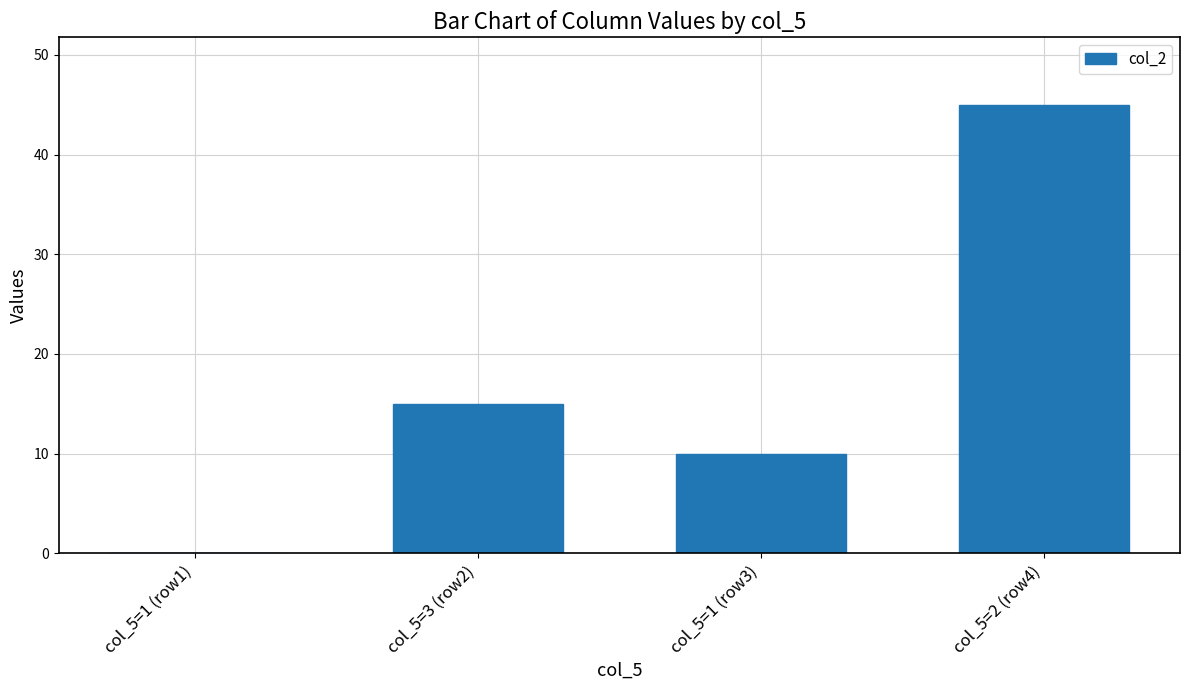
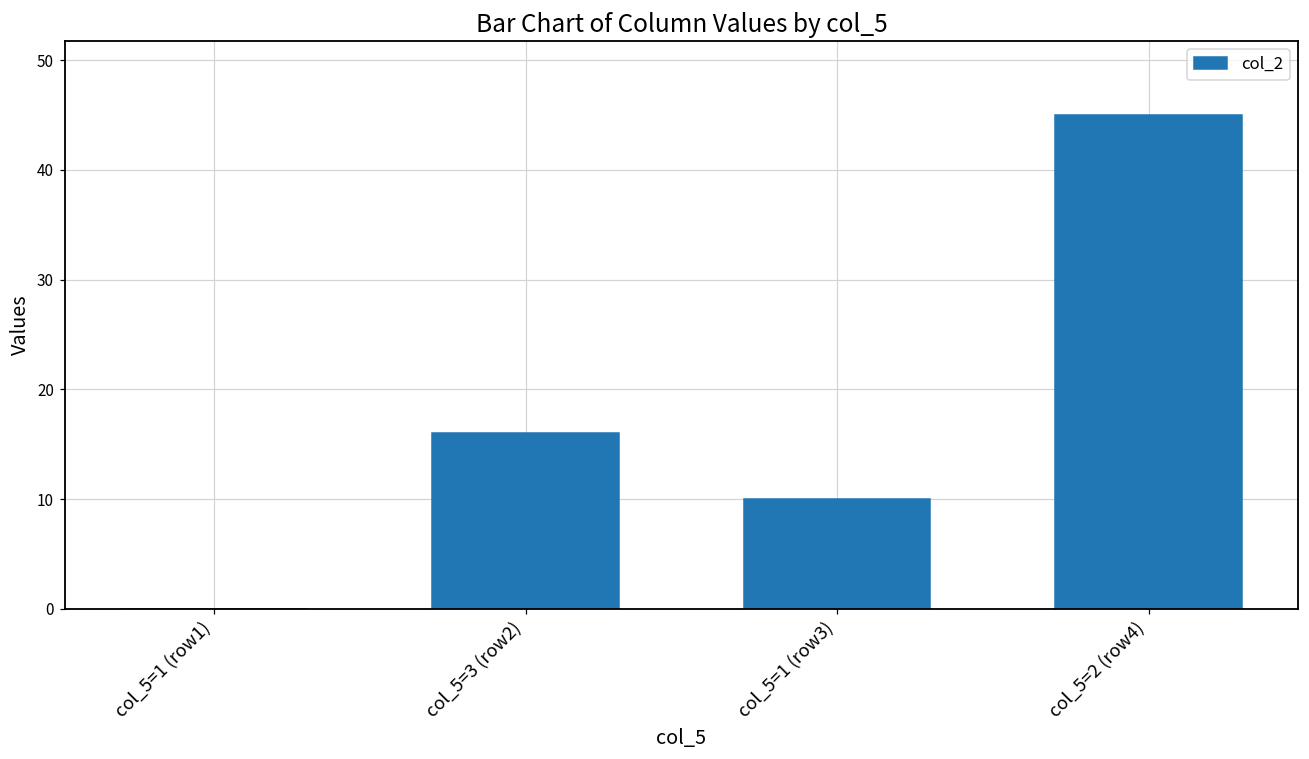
col_5=3 (row2): 15 -> 16
